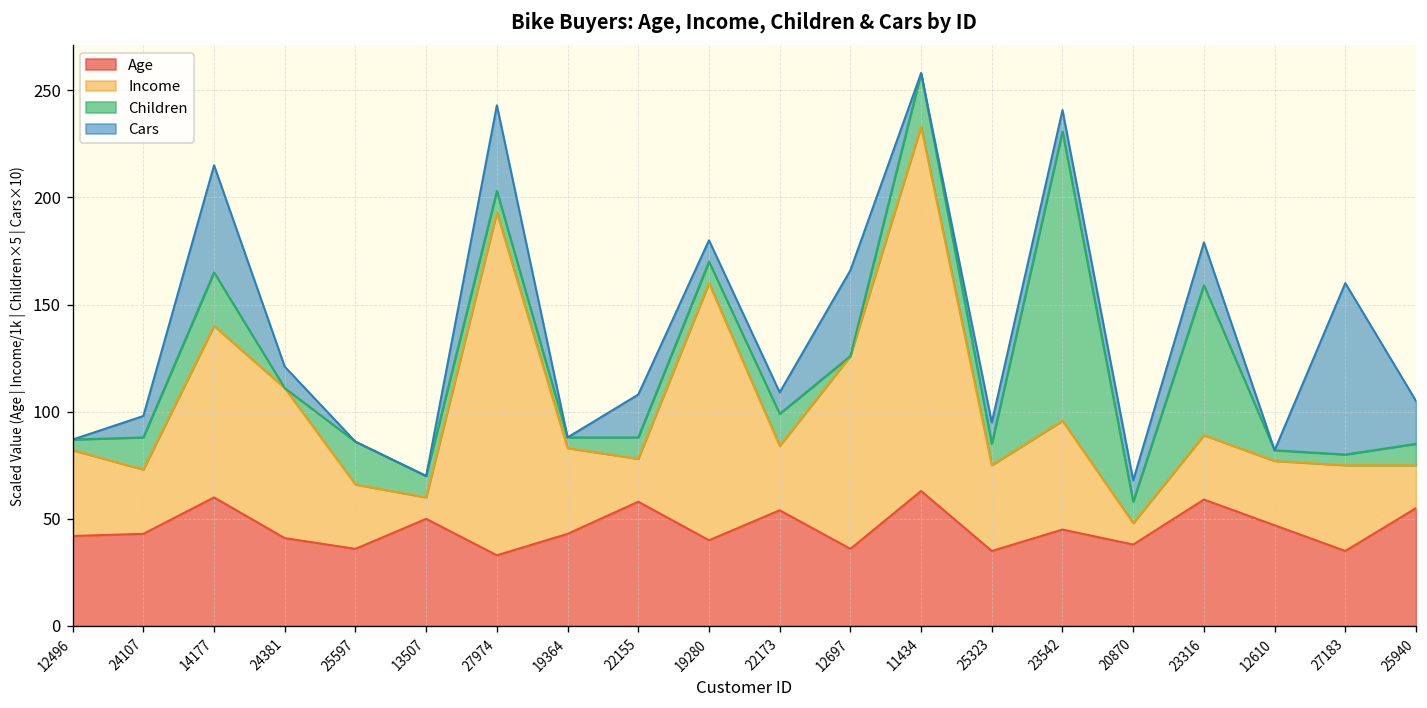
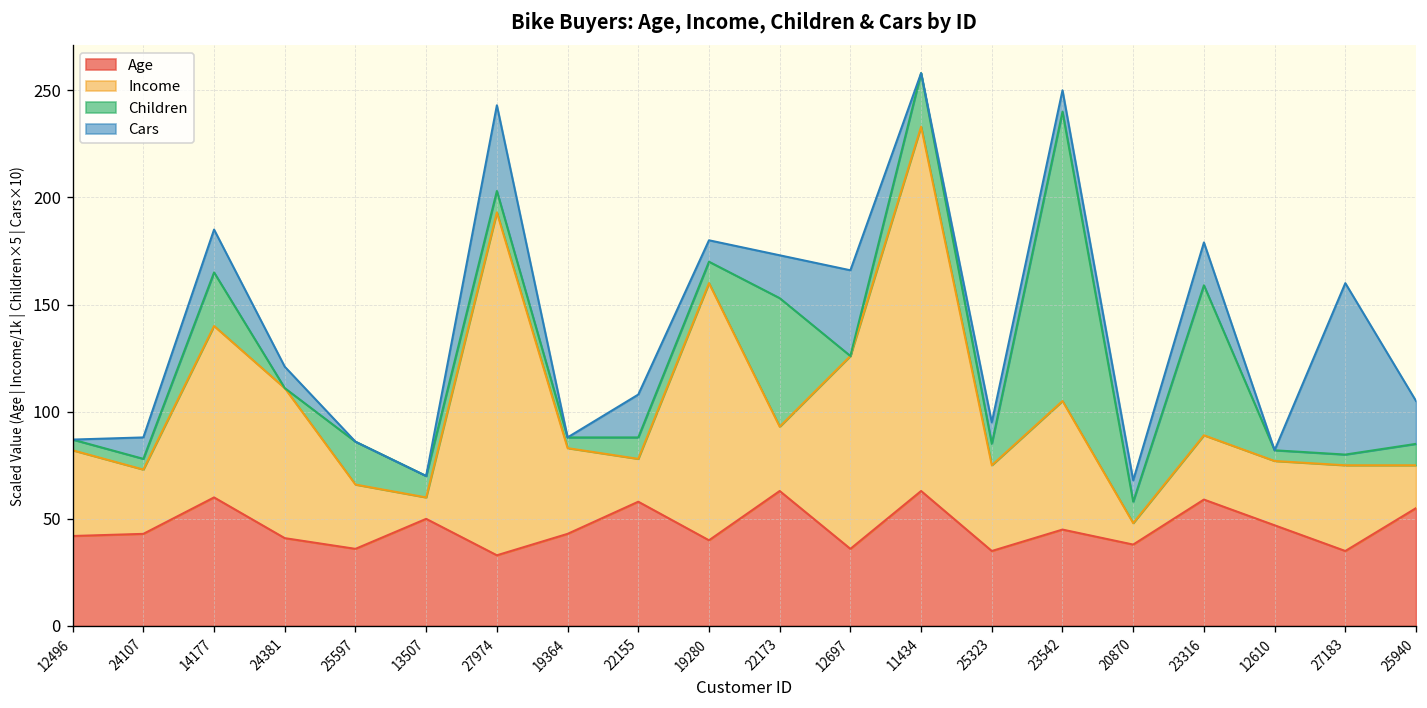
Children, 24107: 15 -> 5
Cars, 14177: 50 -> 20
Age, 22173: 54 -> 63
Children, 22173: 15 -> 60
Cars, 22173: 10 -> 20
Income, 23542: 51 -> 60
